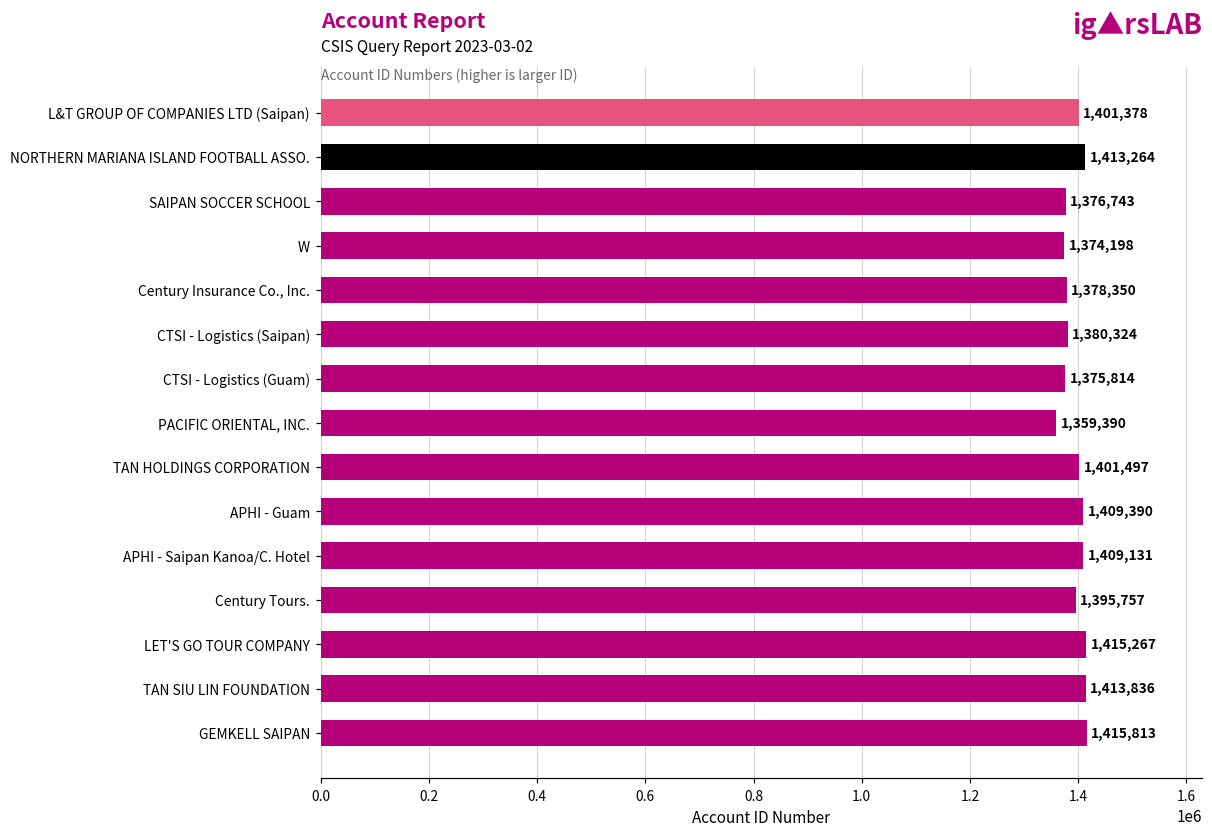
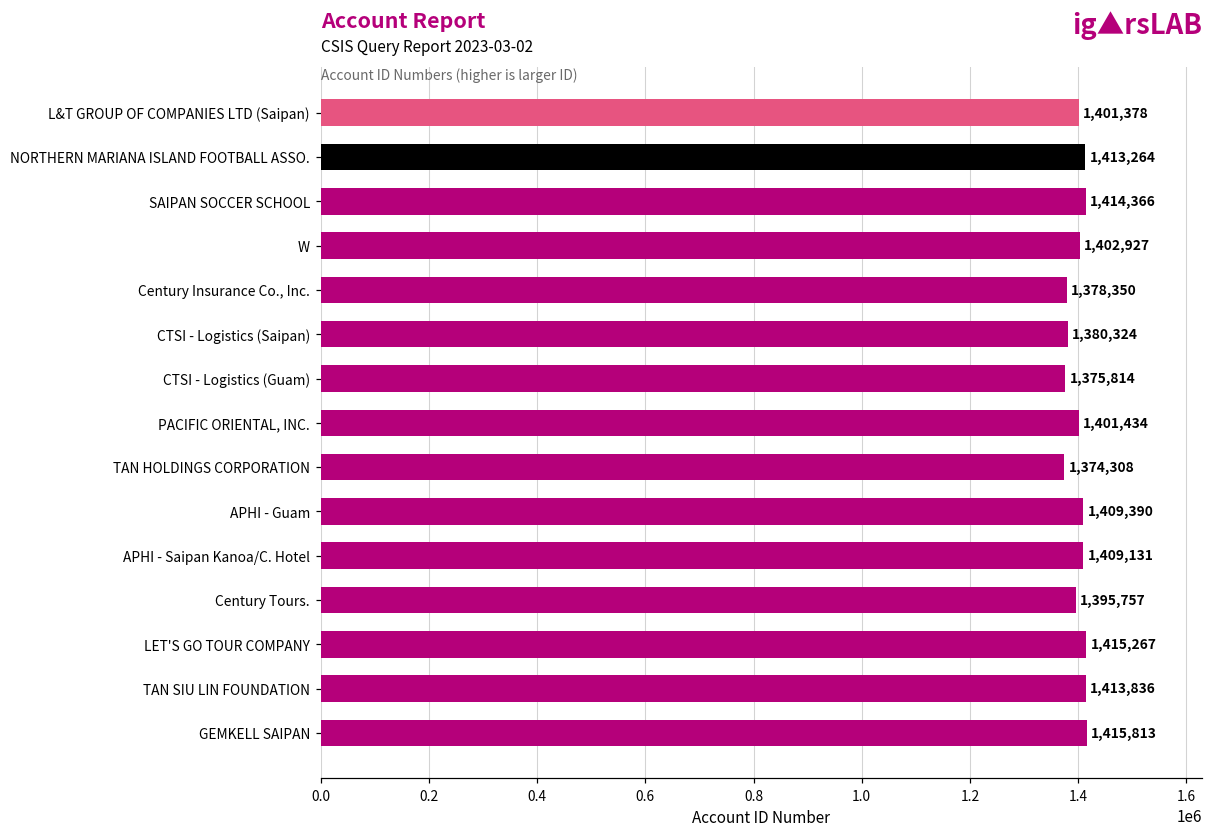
SAIPAN SOCCER SCHOOL: 1,376,743 -> 1,414,366
W: 1,374,198 -> 1,402,927
PACIFIC ORIENTAL, INC.: 1,359,390 -> 1,401,434
TAN HOLDINGS CORPORATION: 1,401,497 -> 1,374,308
